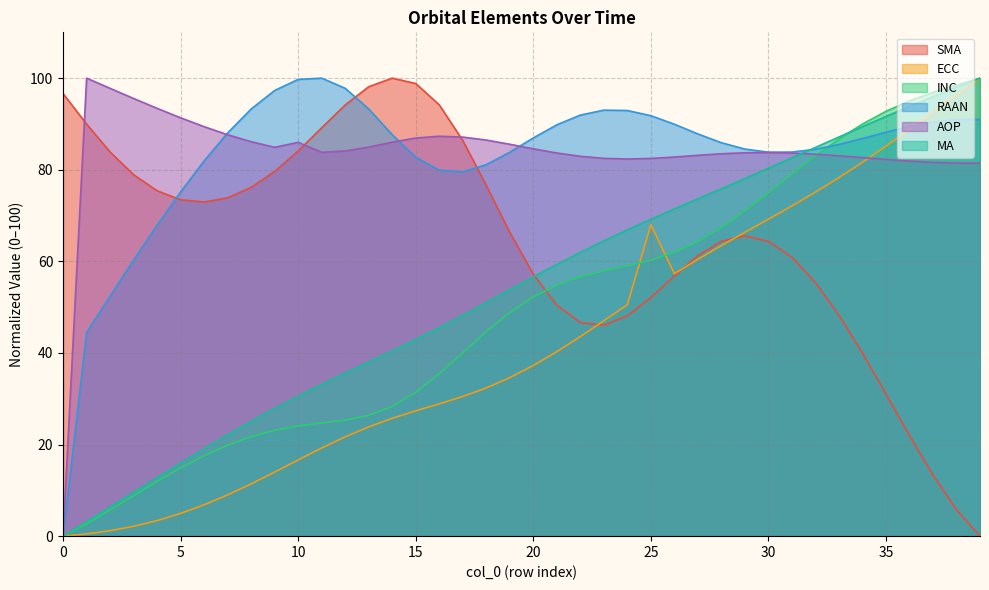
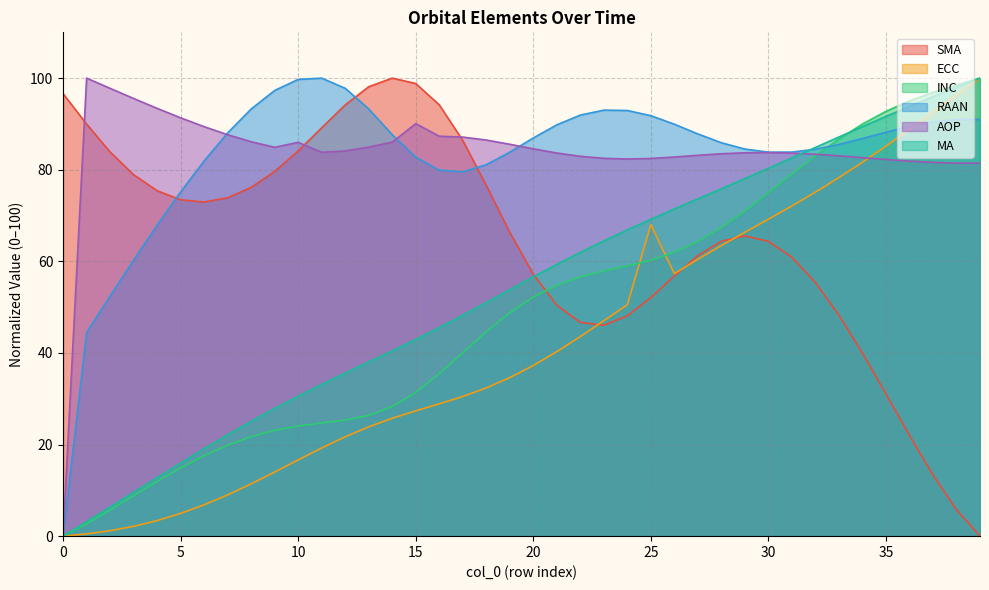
AOP, 15: 87 -> 90
